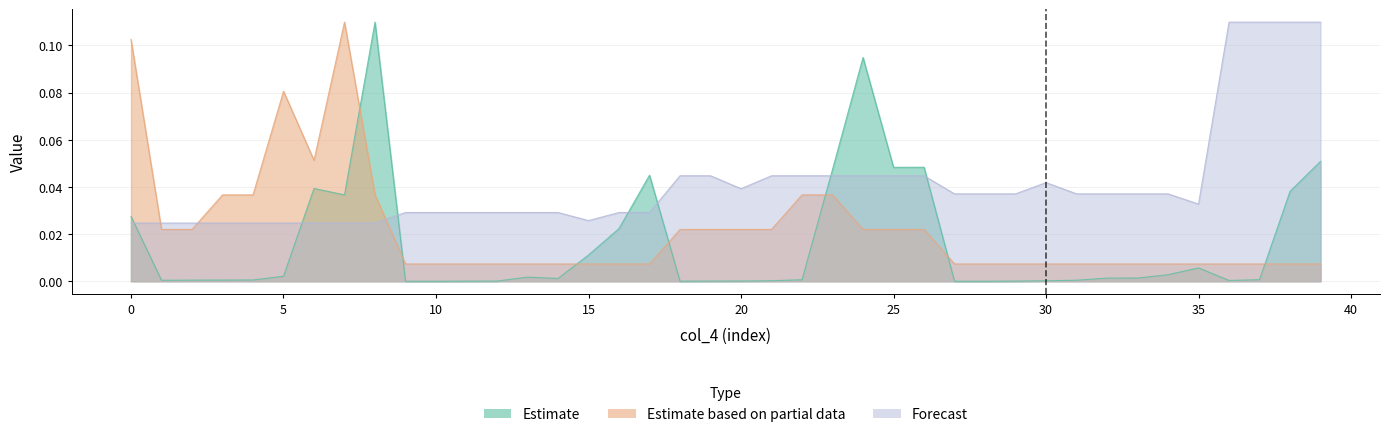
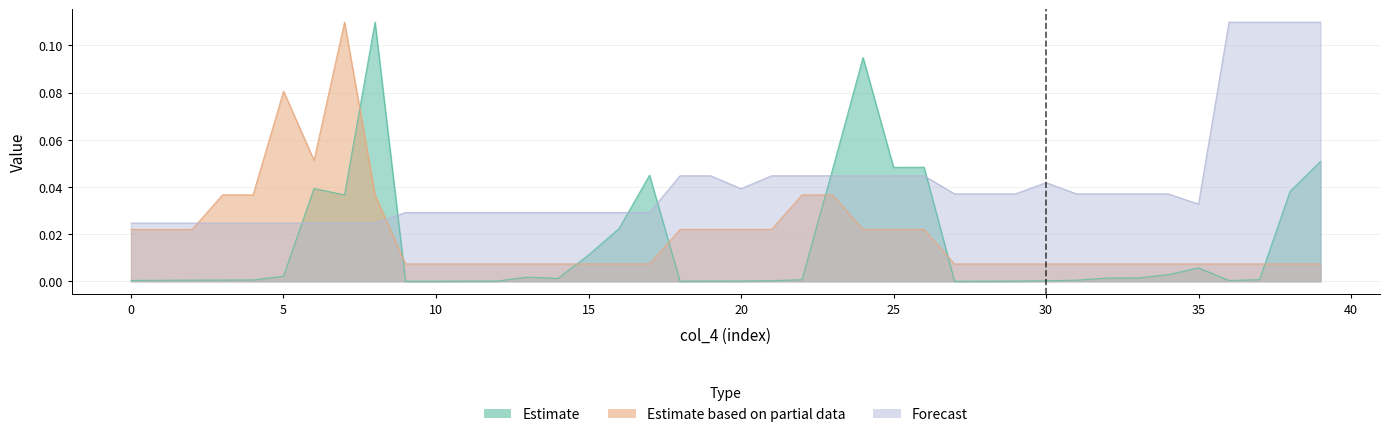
Estimate, 0: 0.028 -> 0.000
Estimate based on partial data, 0: 0.103 -> 0.022
Forecast, 15: 0.026 -> 0.029
